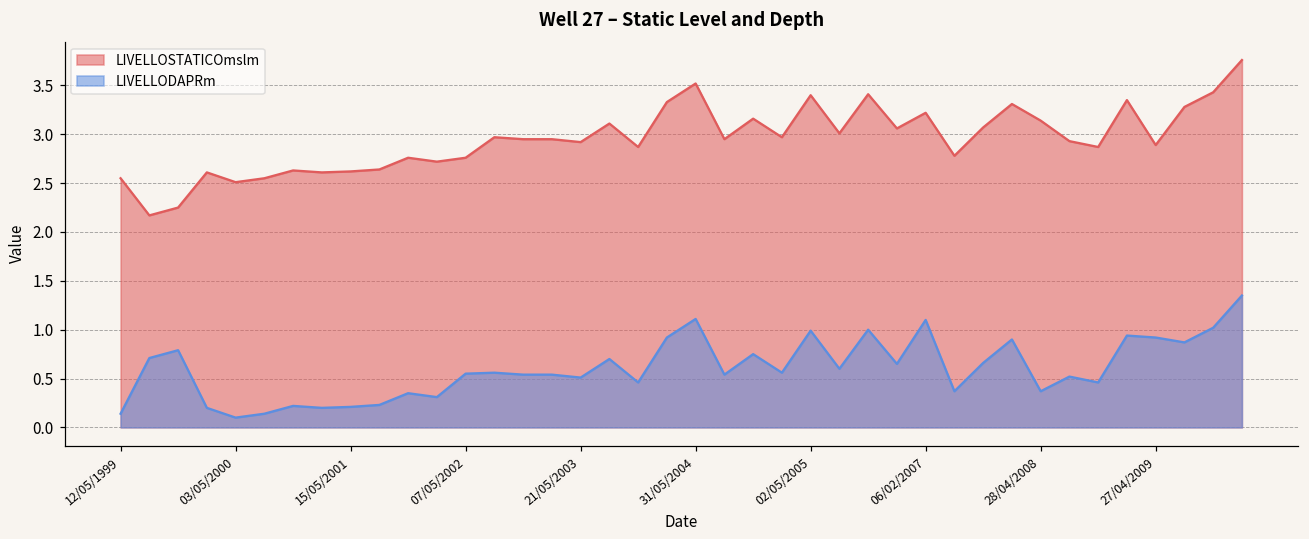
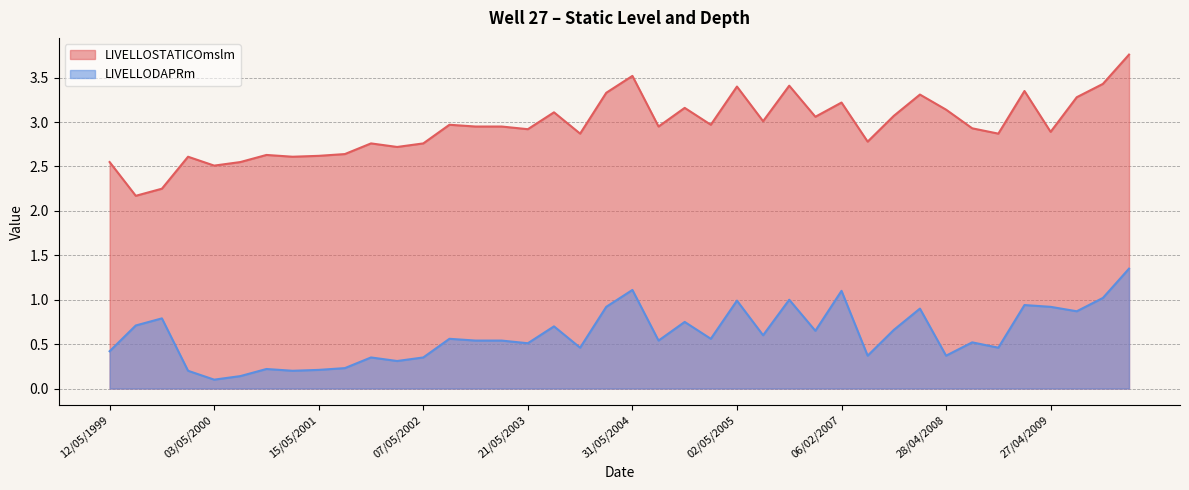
LIVELLODAPRm, 12/05/1999: 0.1 -> 0.4
LIVELLODAPRm, 07/05/2002: 0.6 -> 0.4
